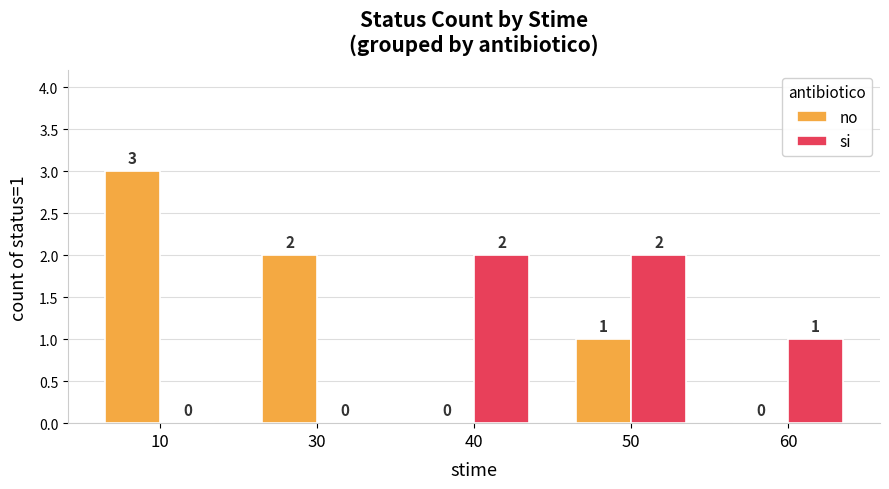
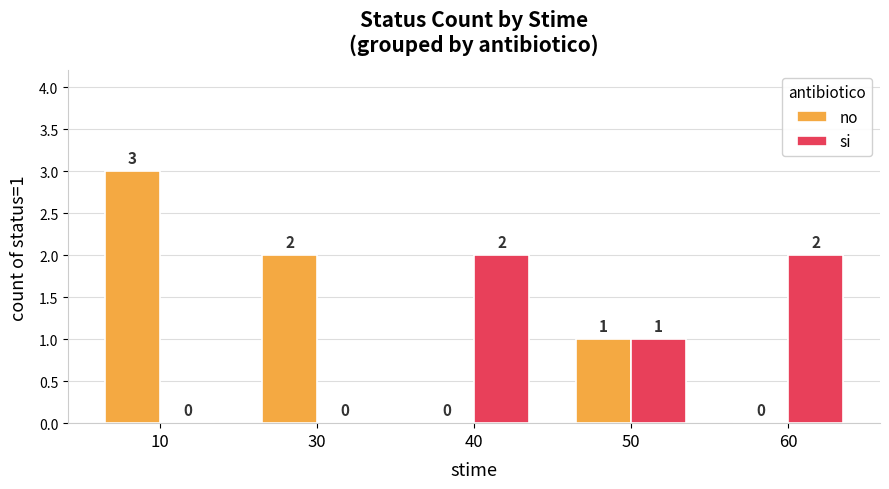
si, 50: 2 -> 1
si, 60: 1 -> 2
